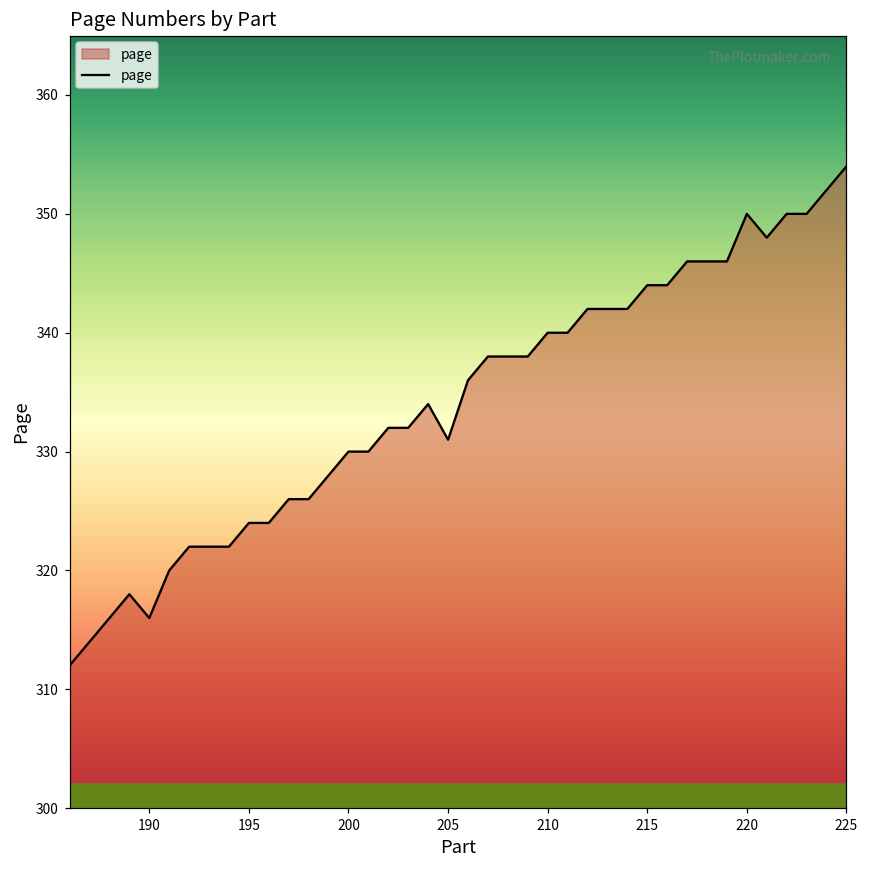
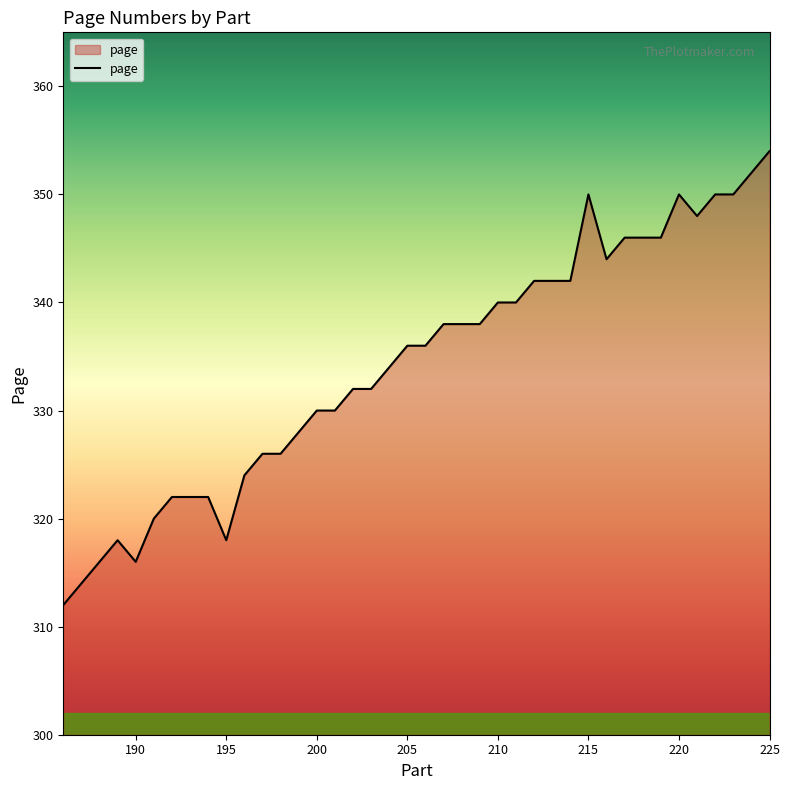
195: 324 -> 318
205: 331 -> 336
215: 344 -> 350
